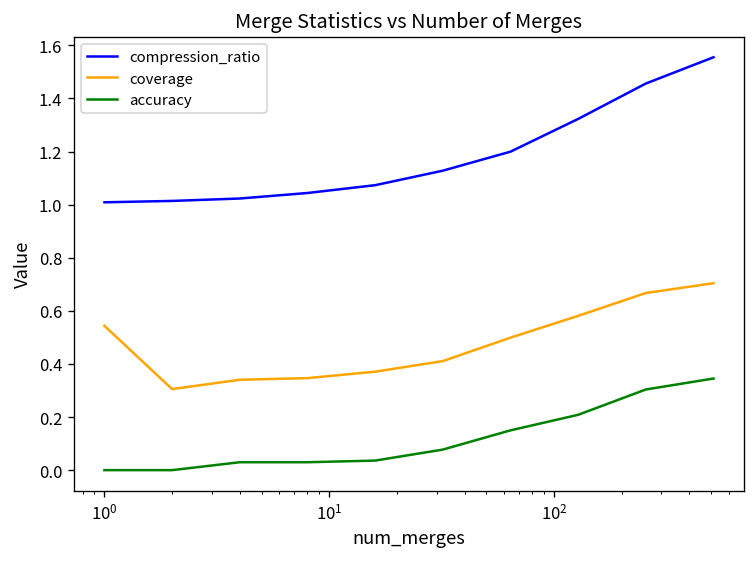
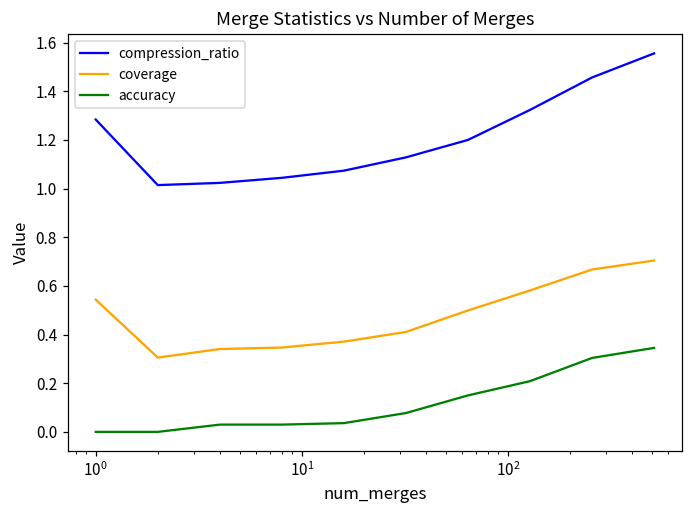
compression_ratio, 10^0: 1.01 -> 1.28
